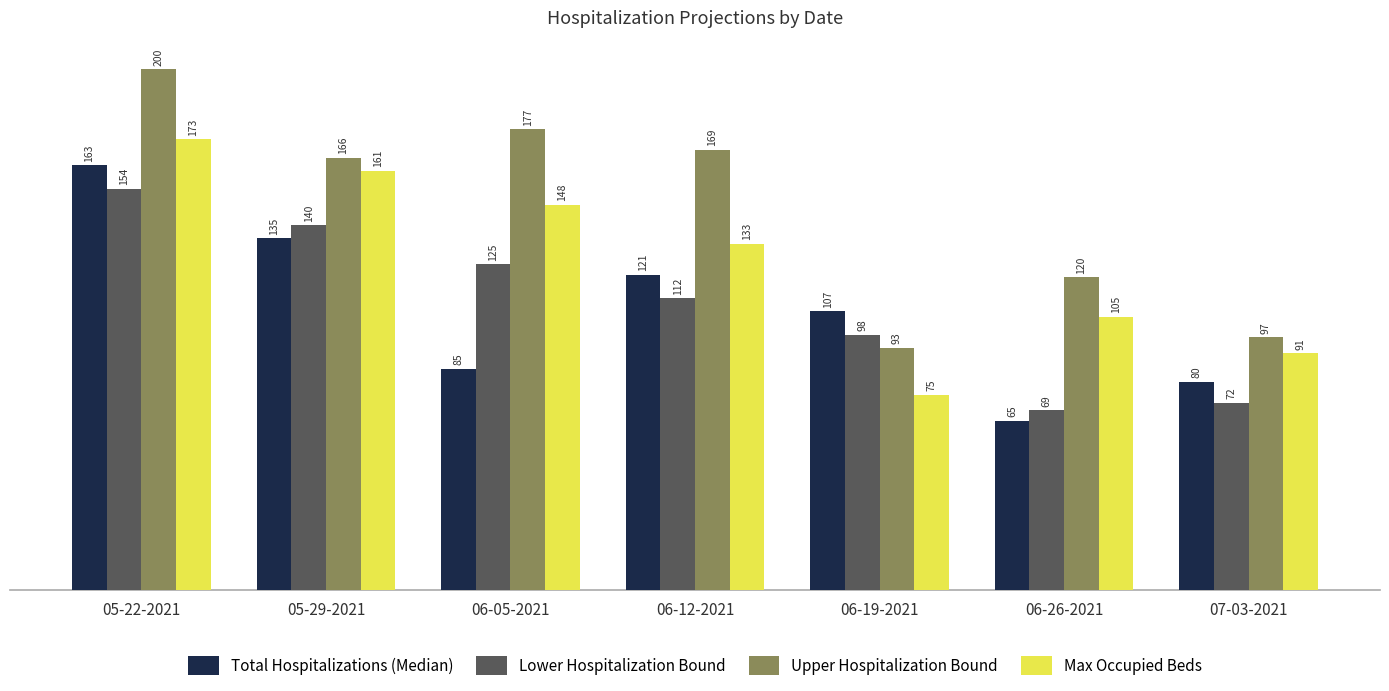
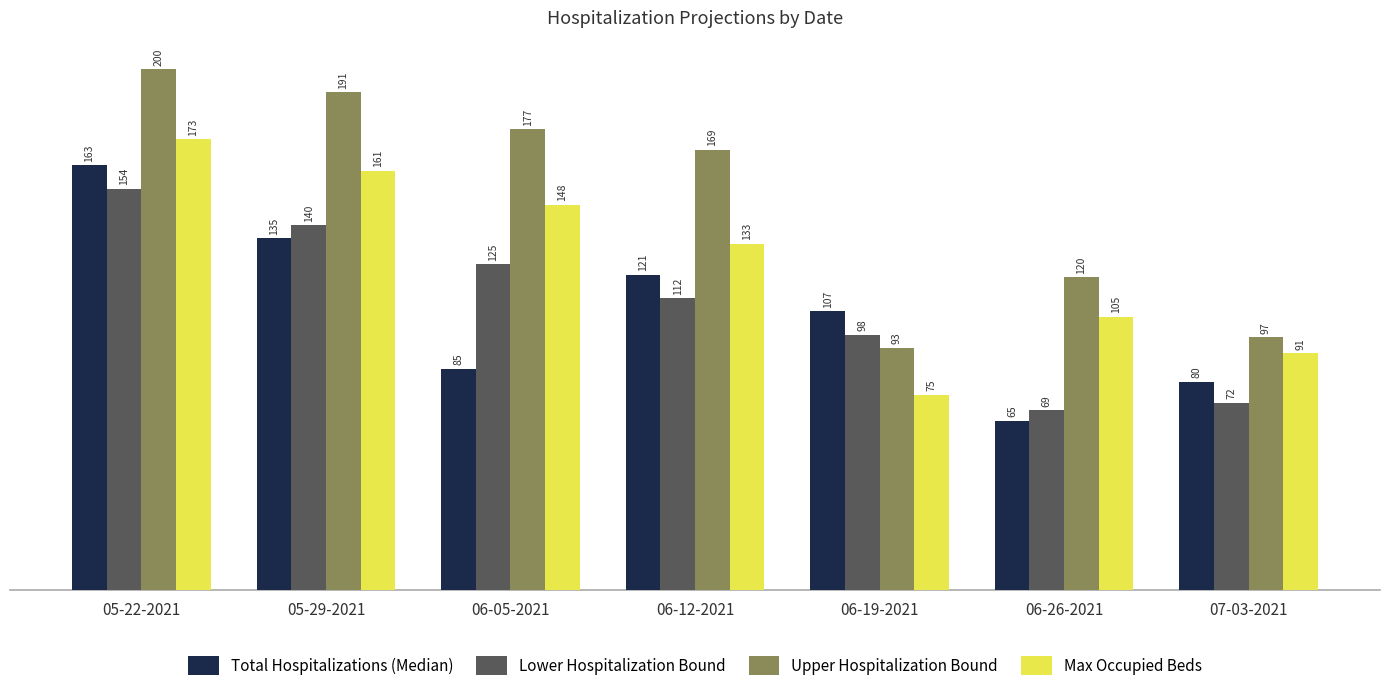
Upper Hospitalization Bound, 05-29-2021: 166 -> 191
